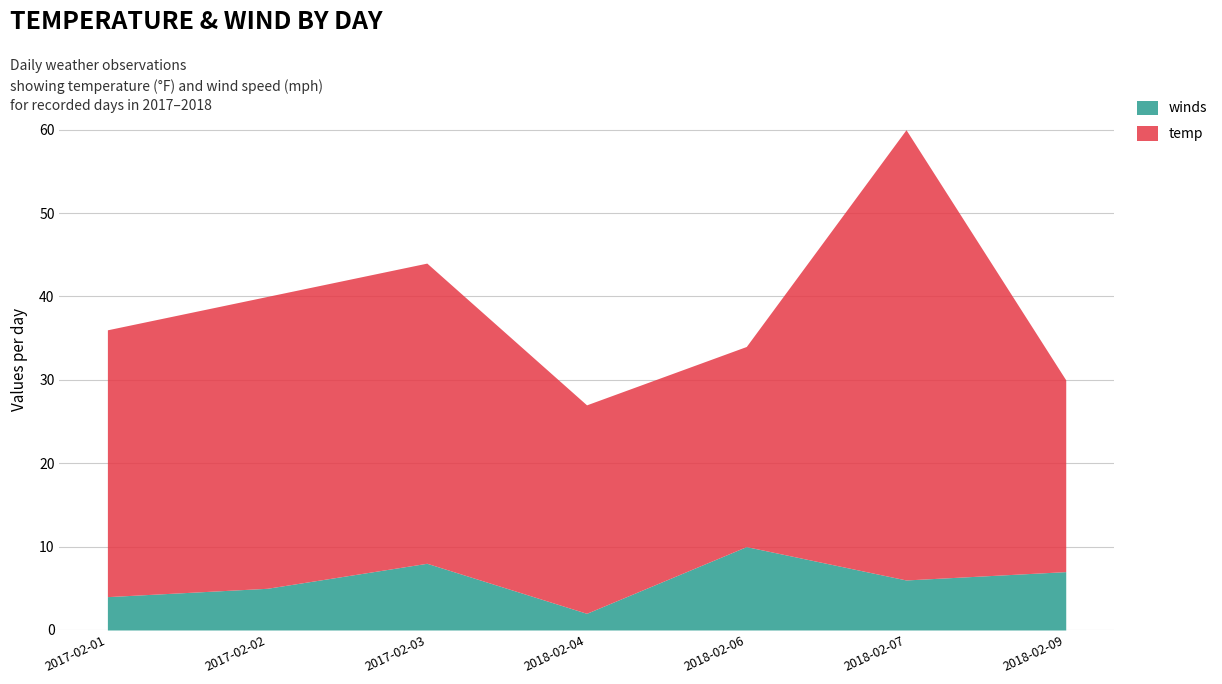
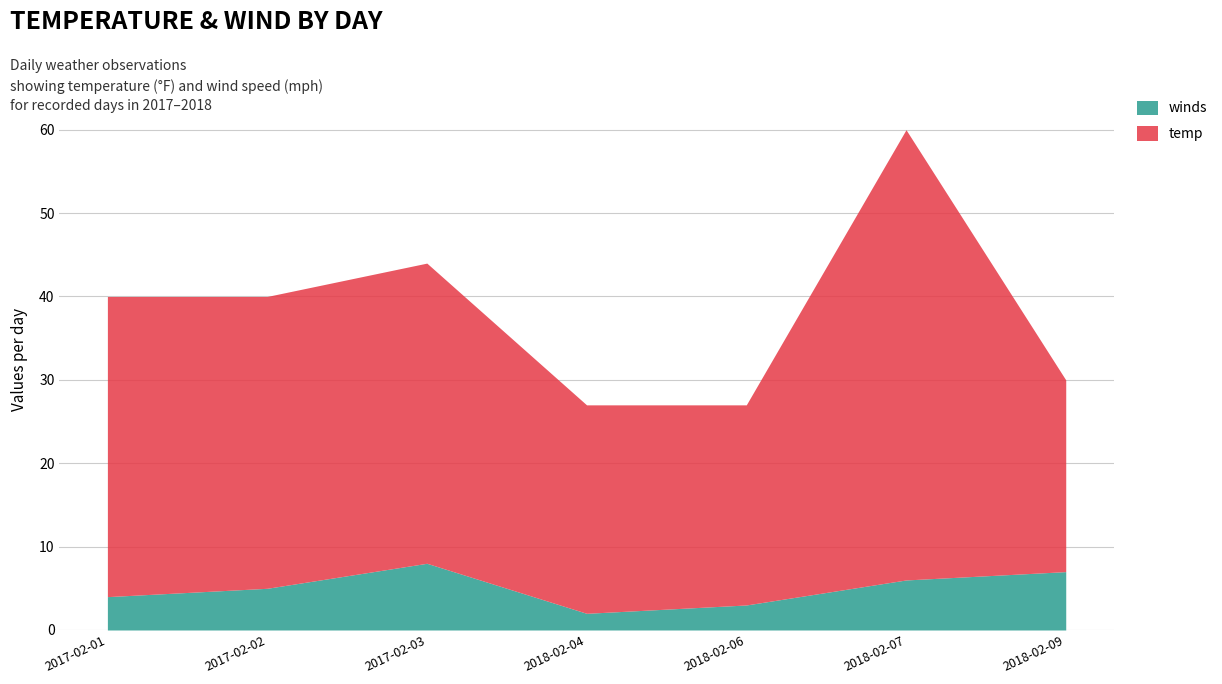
temp, 2017-02-01: 32 -> 36
winds, 2018-02-06: 10 -> 3
